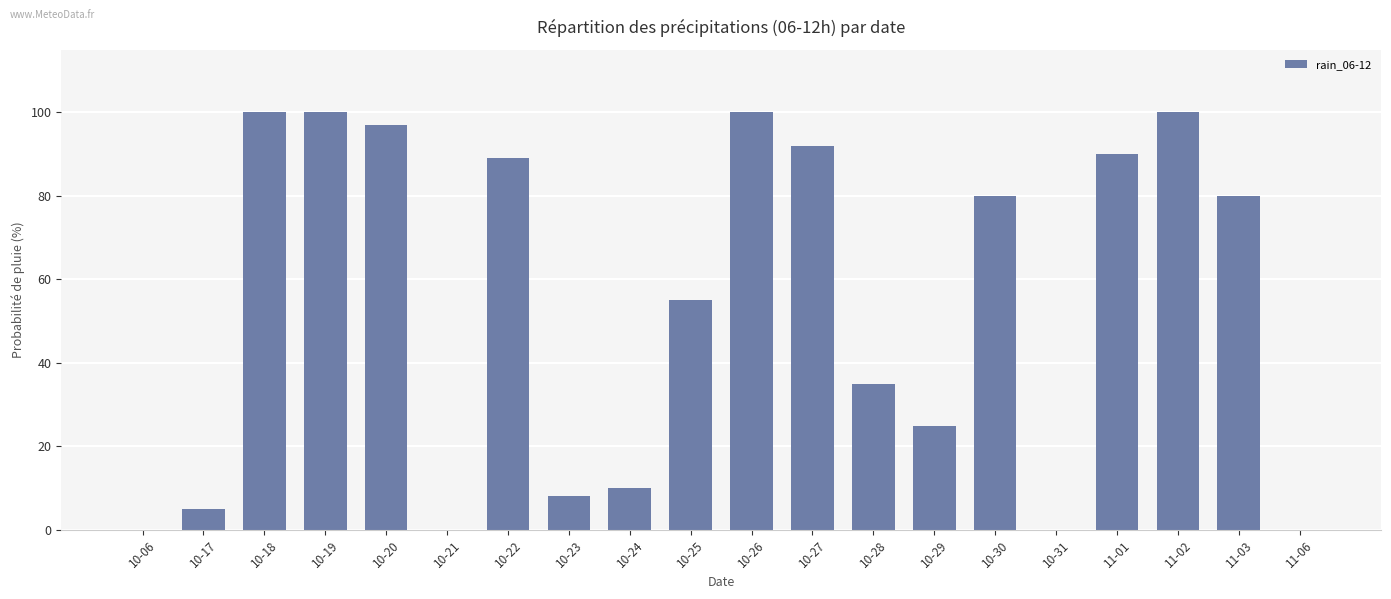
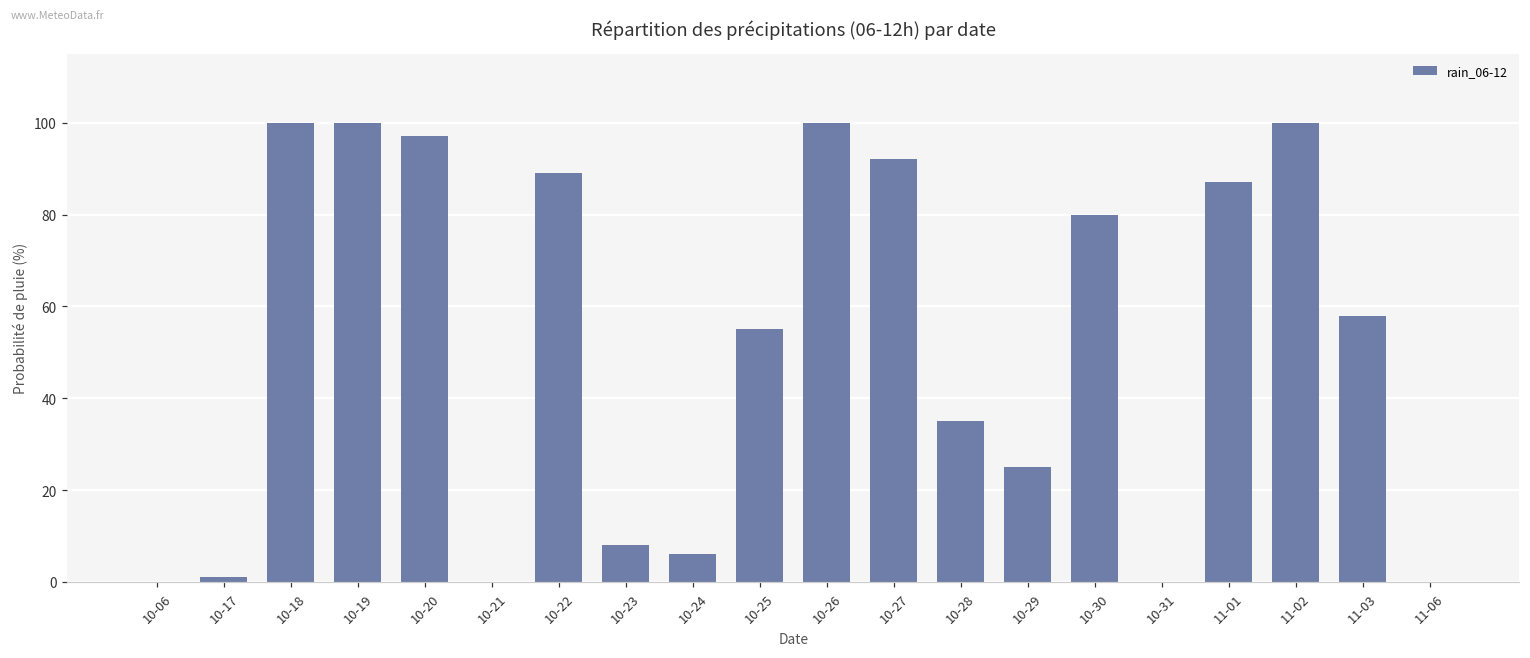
10-17: 5 -> 1
10-24: 10 -> 6
11-01: 90 -> 87
11-03: 80 -> 58
